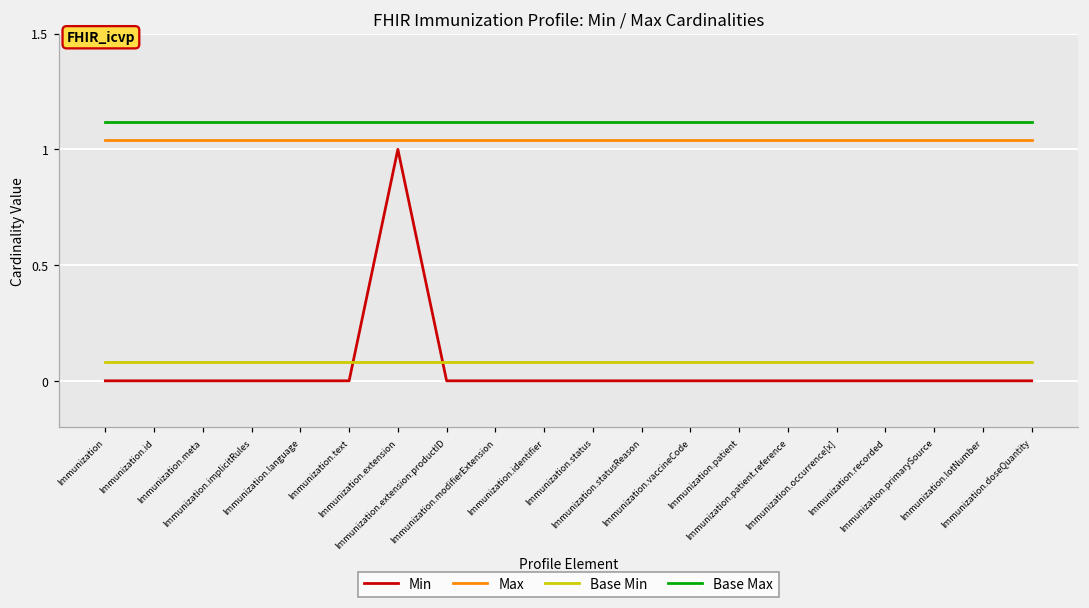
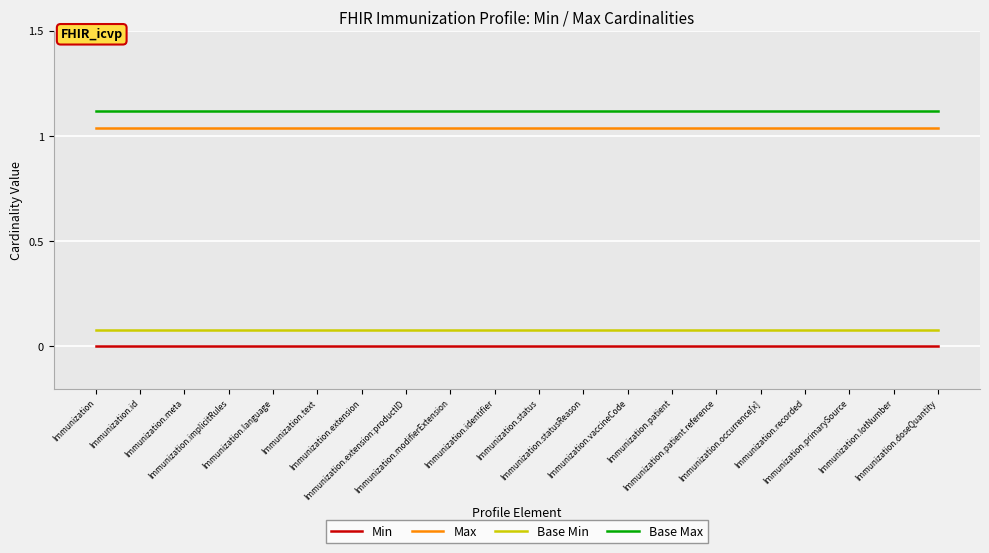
Min, Immunization.extension: 1 -> 0
